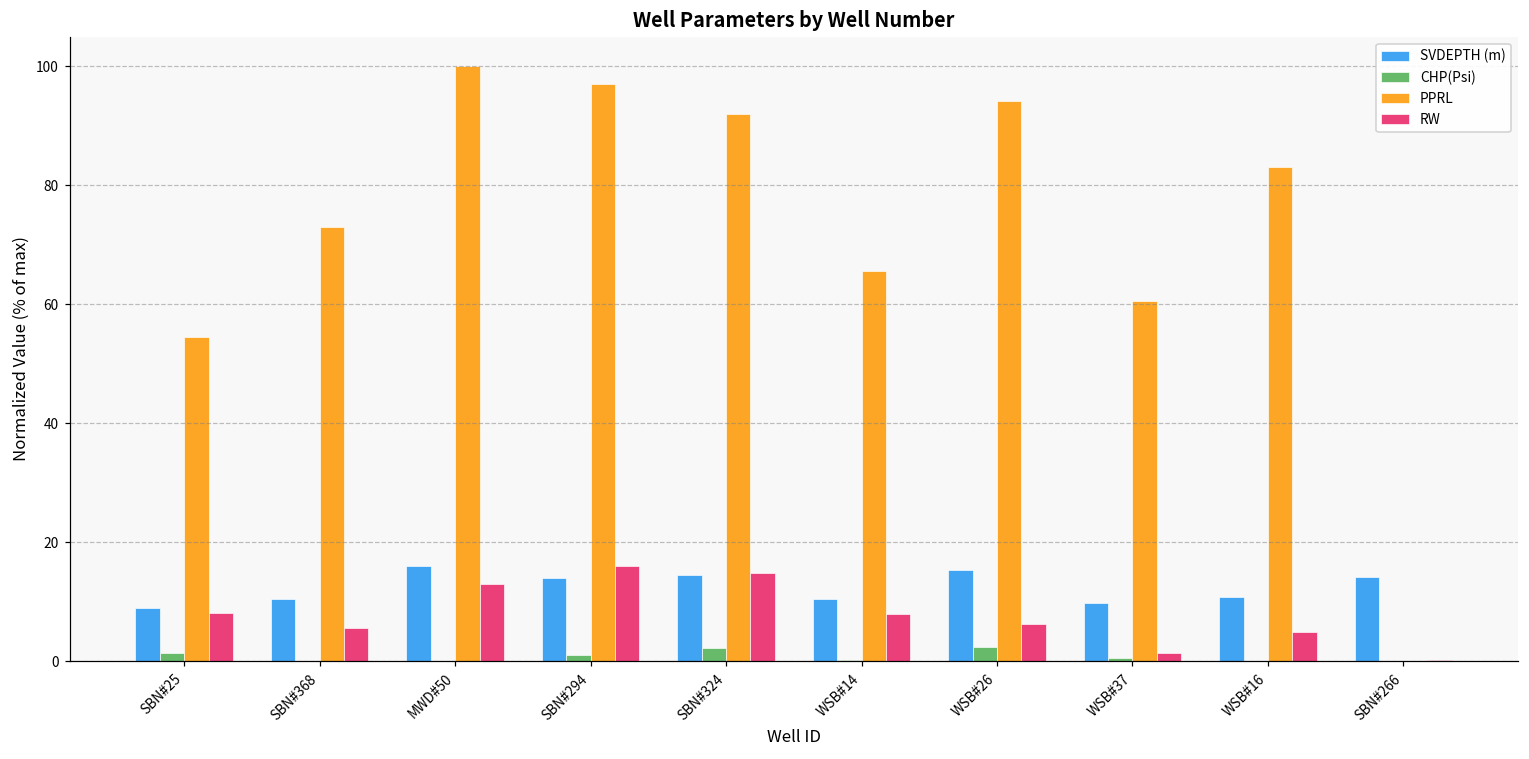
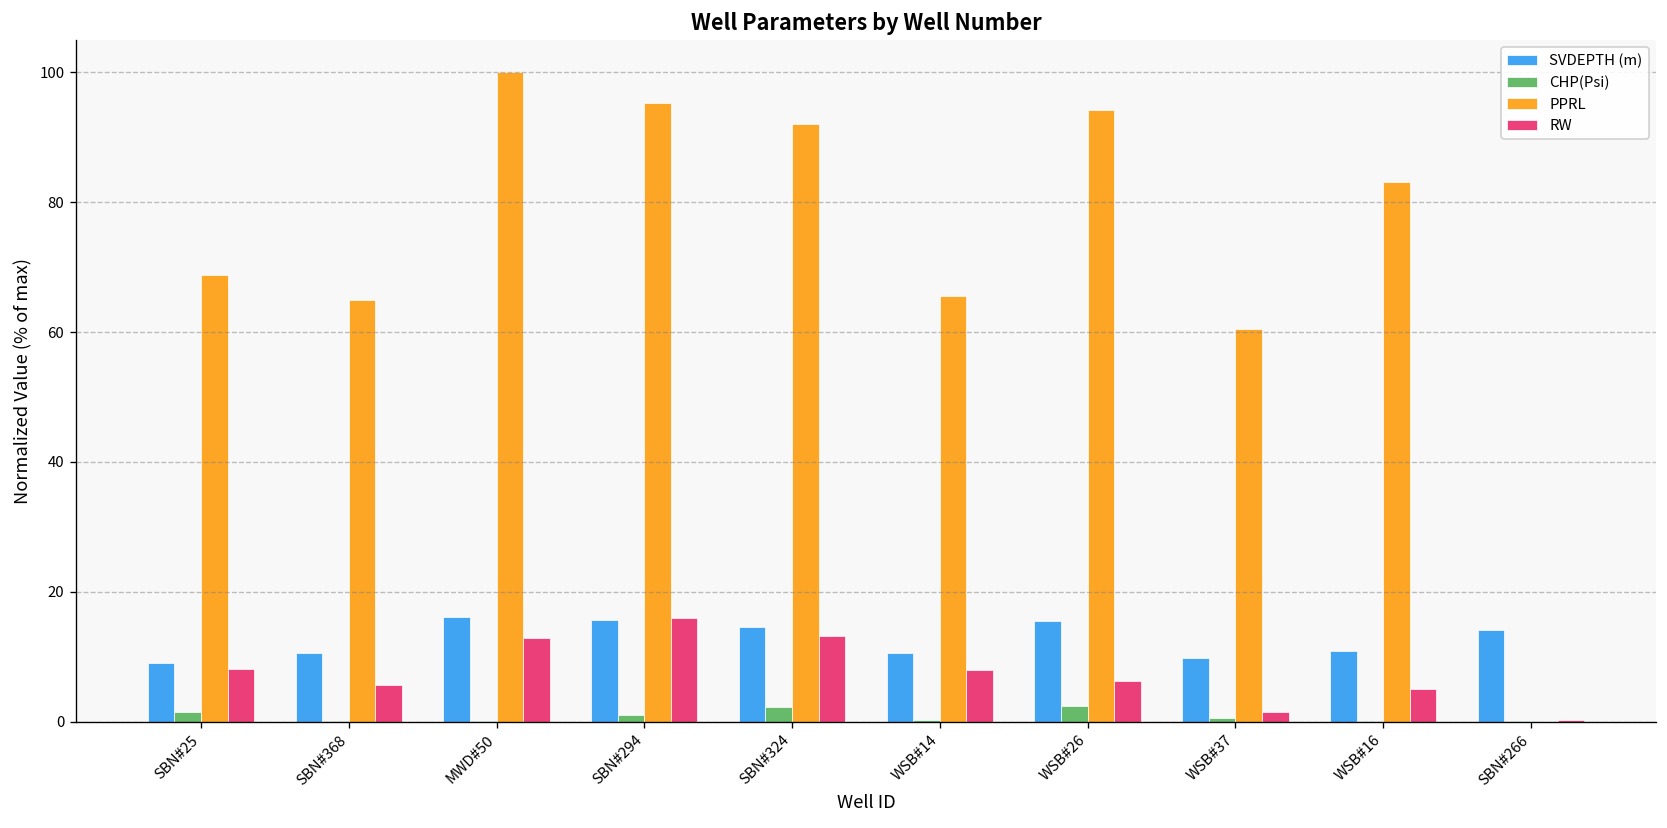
PPRL, SBN#25: 55 -> 69
PPRL, SBN#368: 73 -> 65
SVDEPTH (m), SBN#294: 14 -> 16
PPRL, SBN#294: 97 -> 95
RW, SBN#324: 15 -> 13
